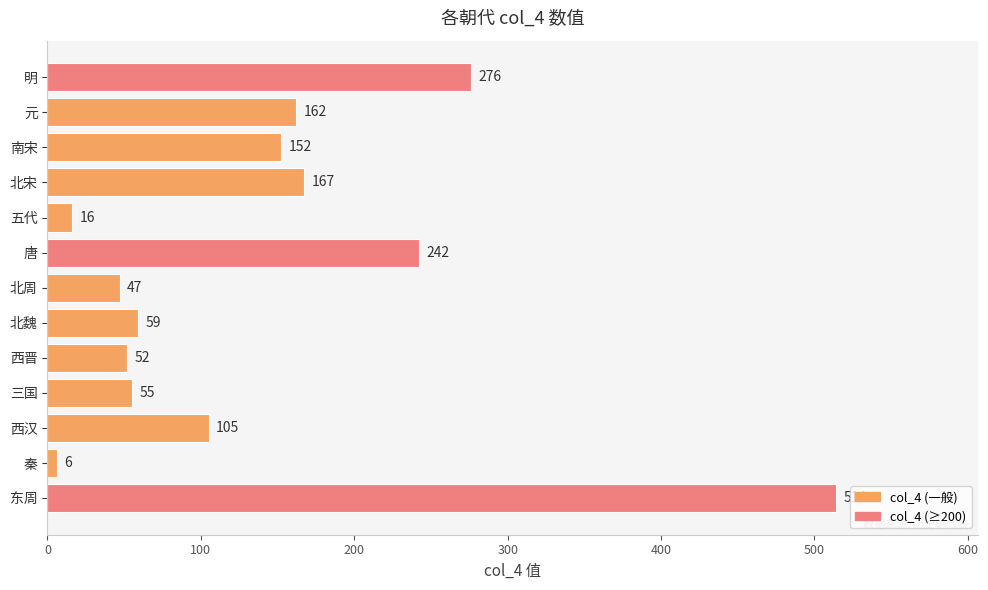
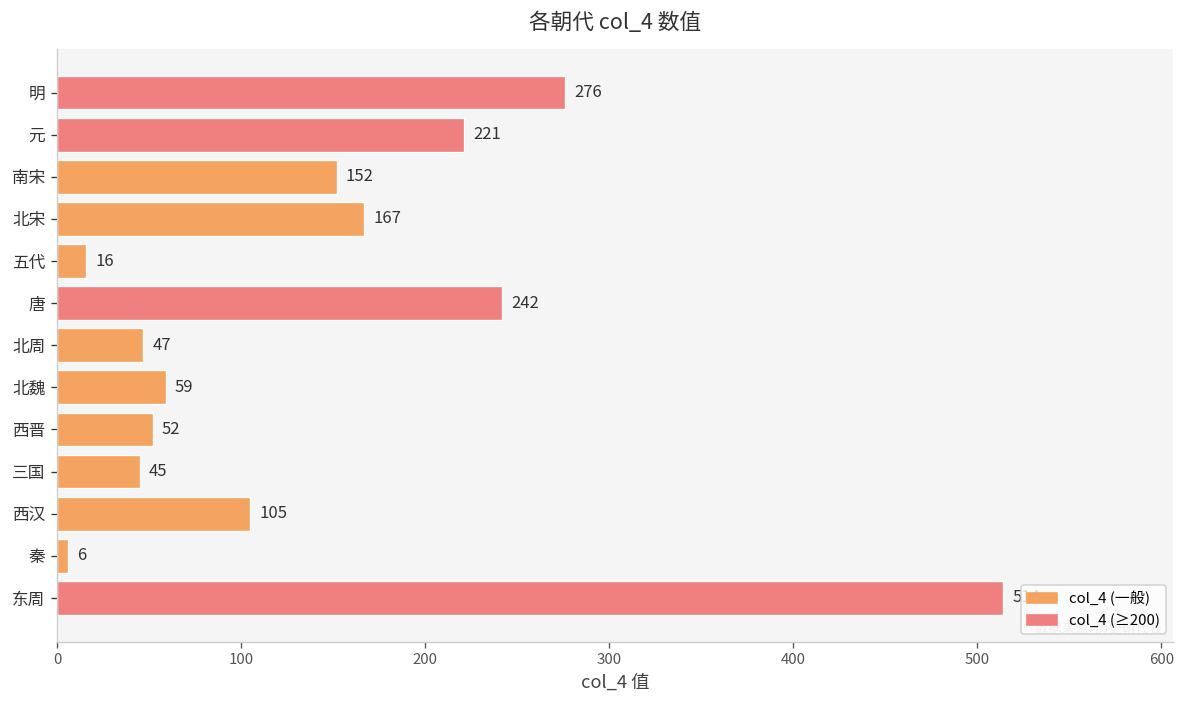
元: 162 -> 221
三国: 55 -> 45
